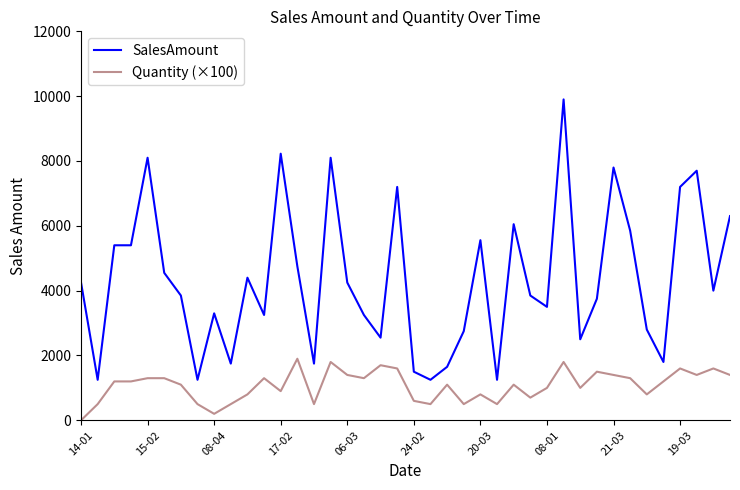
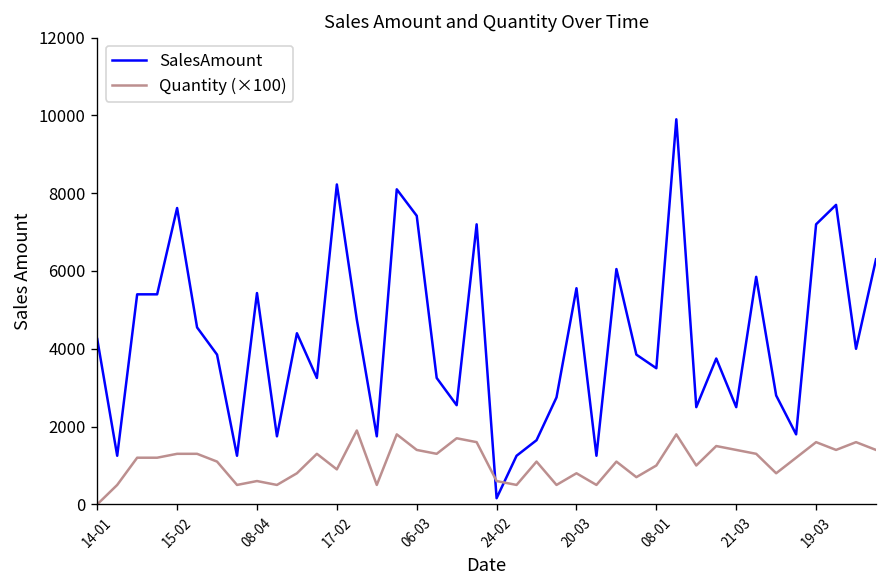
SalesAmount, 15-02: 8100 -> 7600
SalesAmount, 08-04: 3300 -> 5400
Quantity (×100), 08-04: 200 -> 600
SalesAmount, 06-03: 4300 -> 7400
SalesAmount, 24-02: 1500 -> 200
SalesAmount, 21-03: 7800 -> 2500
